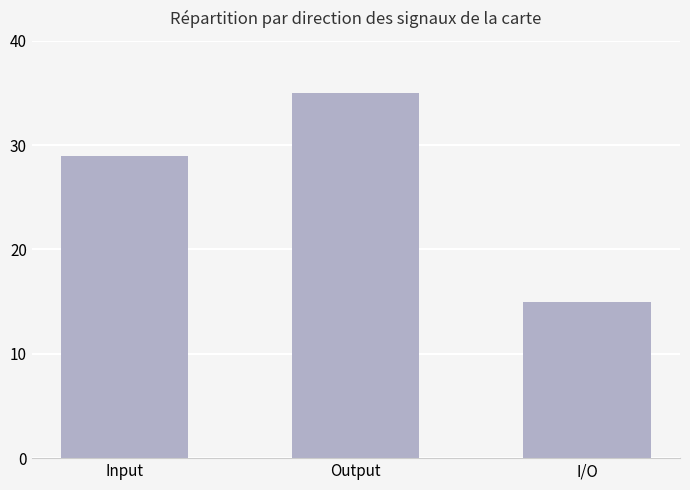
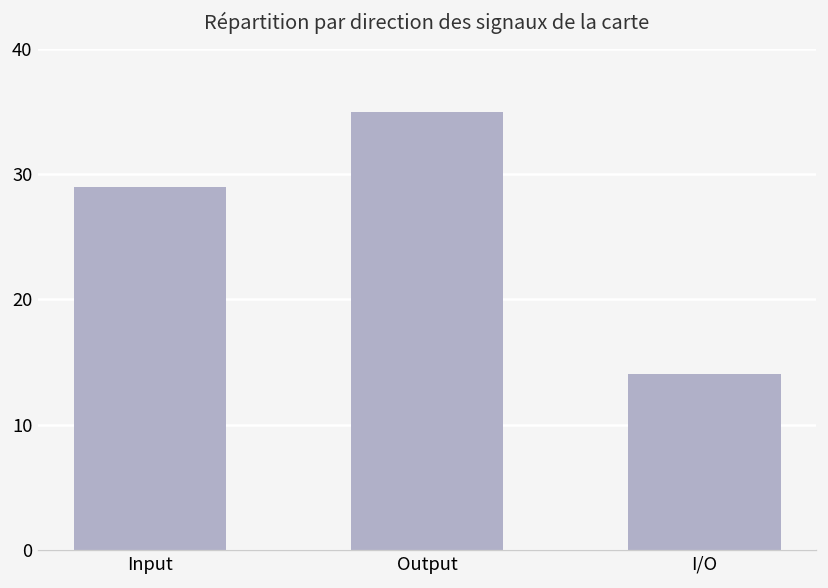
I/O: 15 -> 14
